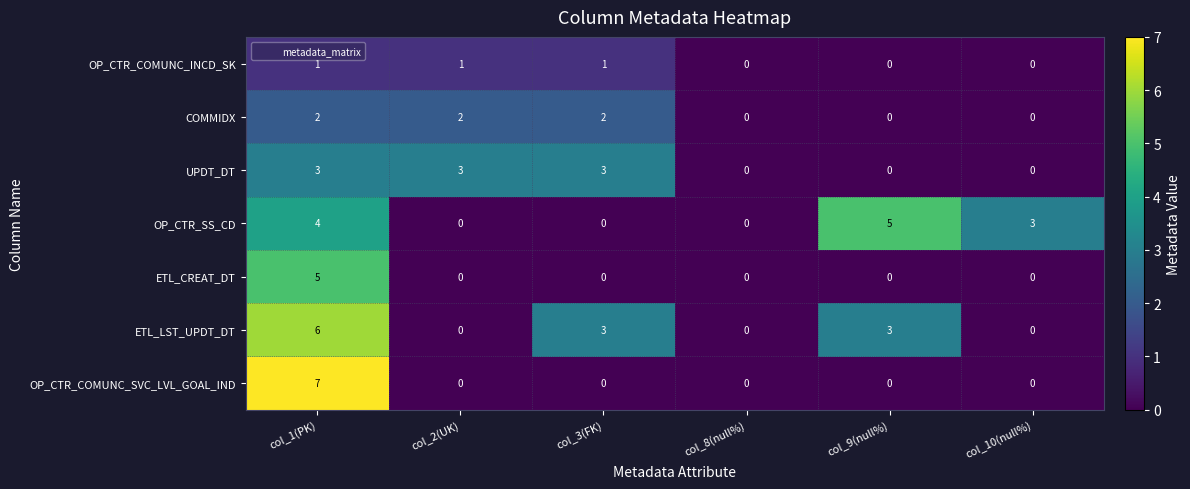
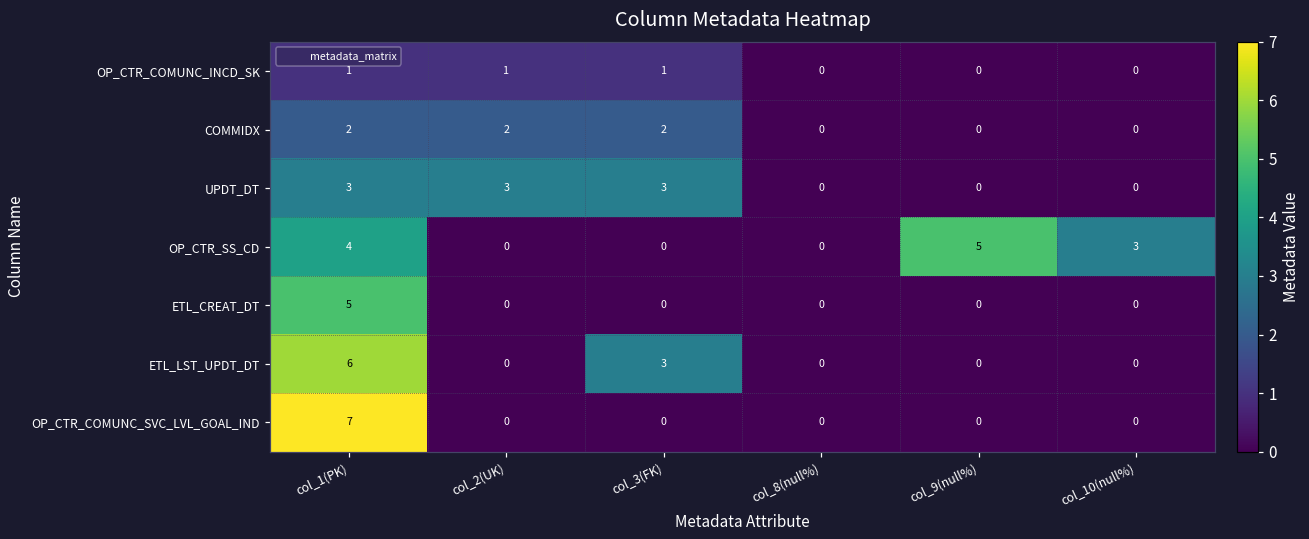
ETL_LST_UPDT_DT, col_9(null%): 3 -> 0
